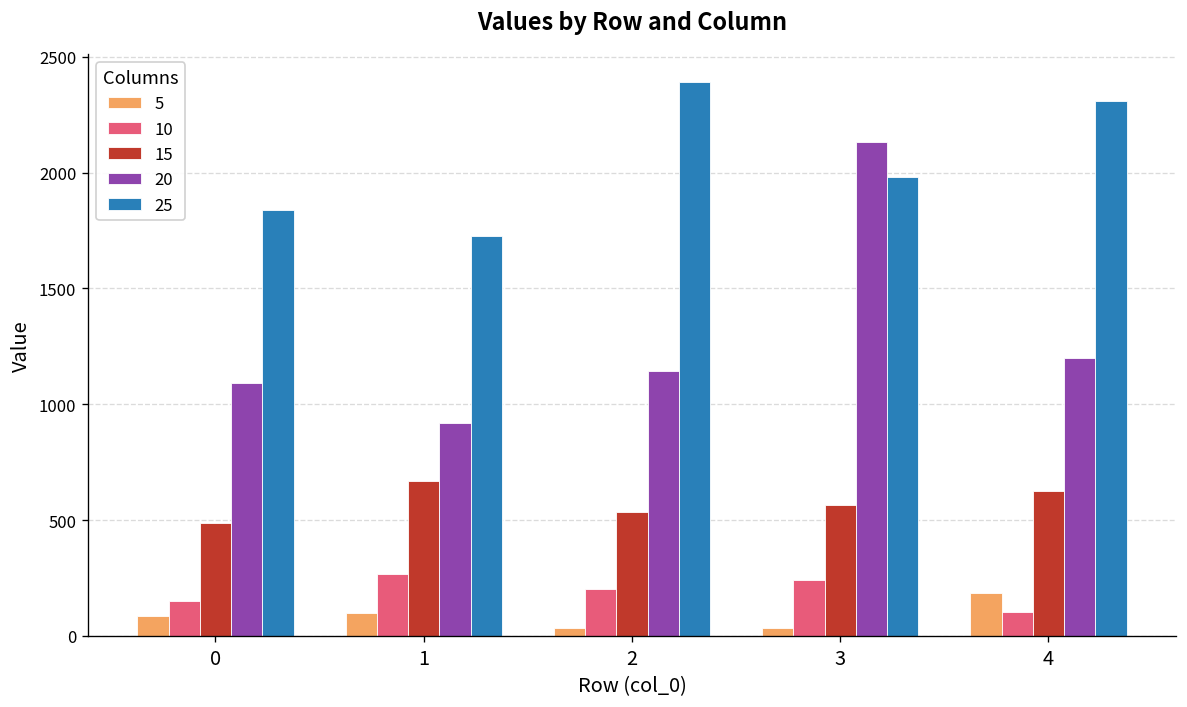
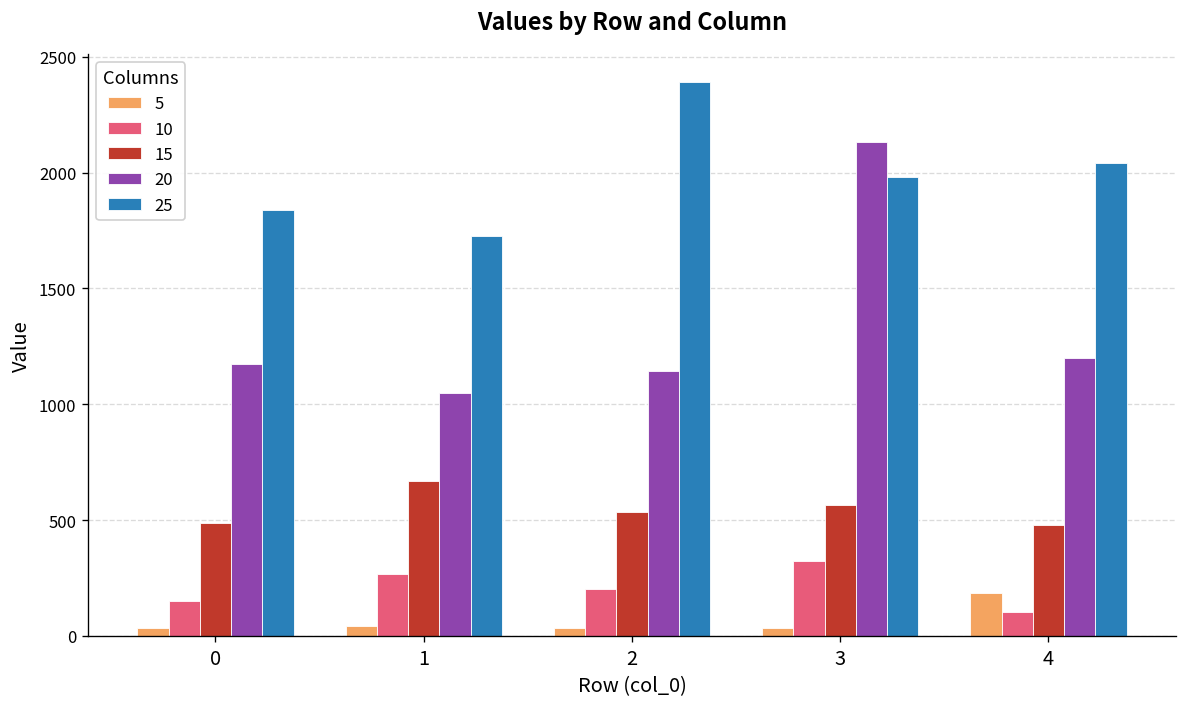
5, 0: 80 -> 30
20, 0: 1090 -> 1170
5, 1: 100 -> 40
20, 1: 920 -> 1050
10, 3: 240 -> 320
15, 4: 630 -> 480
25, 4: 2310 -> 2040
